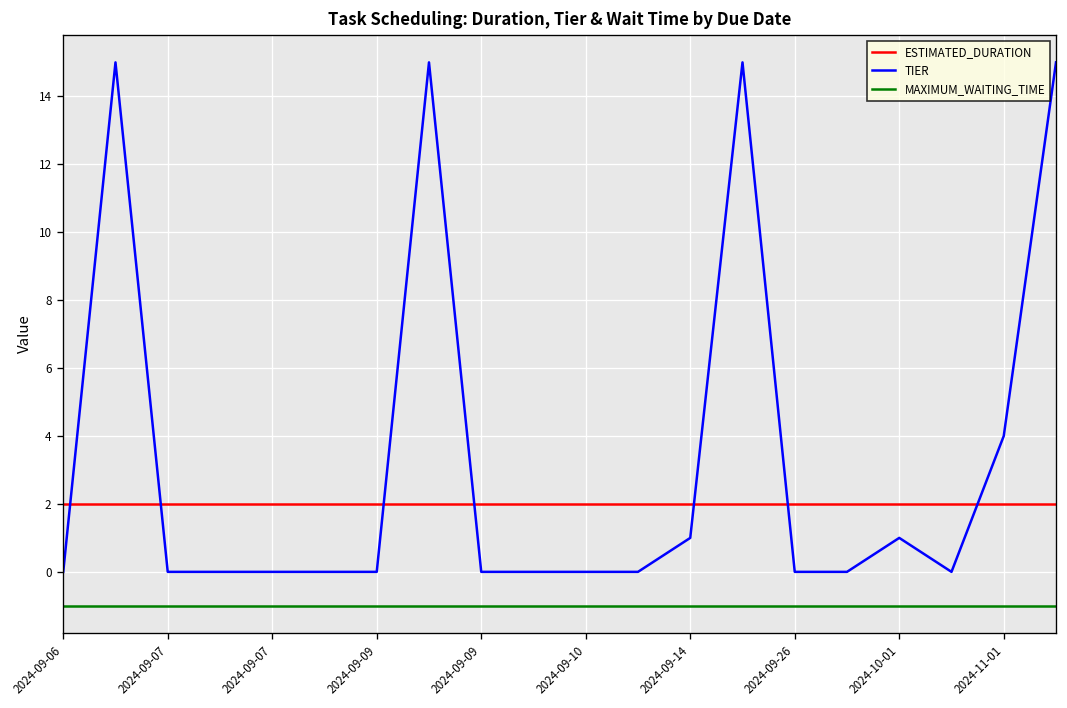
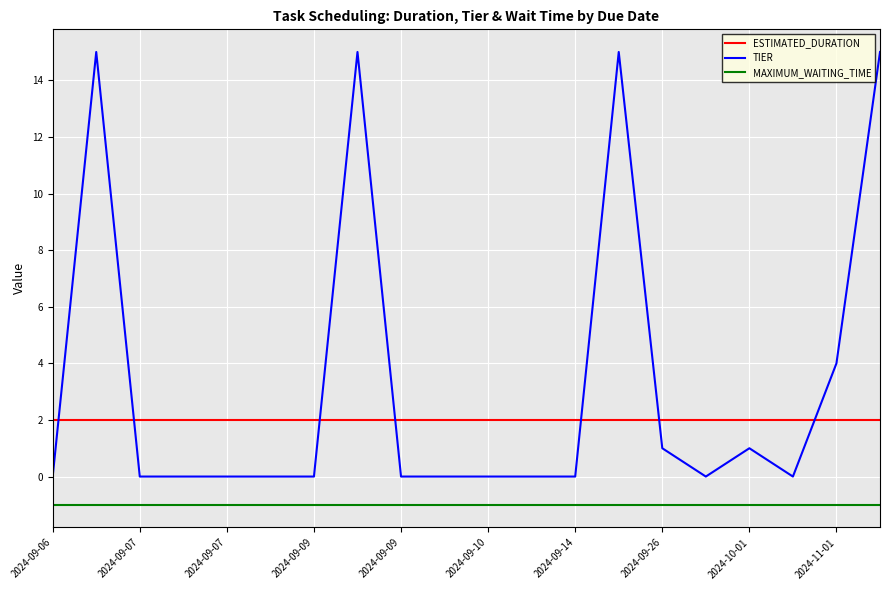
TIER, 2024-09-14: 1 -> 0
TIER, 2024-09-26: 0 -> 1
